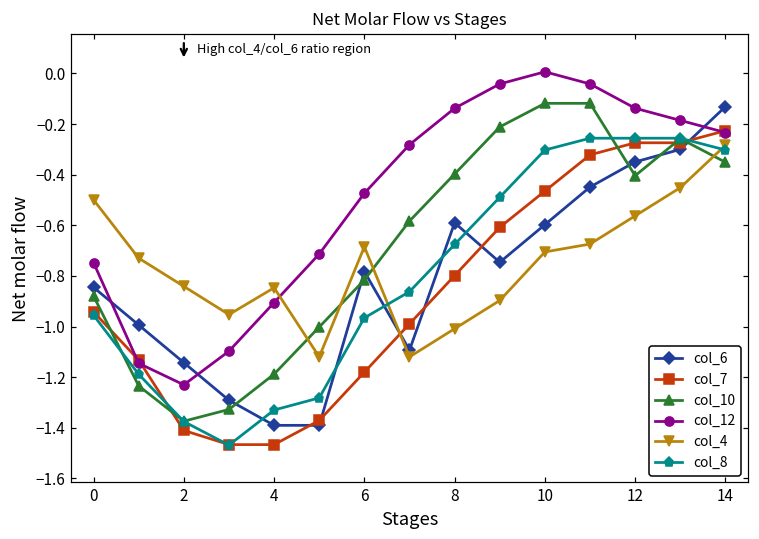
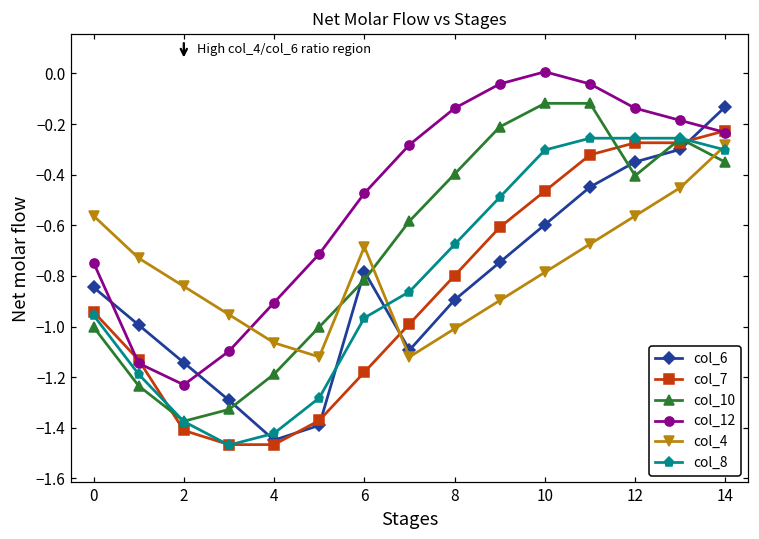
col_10, 0: -0.88 -> -1.00
col_4, 0: -0.50 -> -0.56
col_6, 4: -1.39 -> -1.45
col_4, 4: -0.85 -> -1.06
col_8, 4: -1.33 -> -1.42
col_6, 8: -0.59 -> -0.89
col_4, 10: -0.71 -> -0.79
